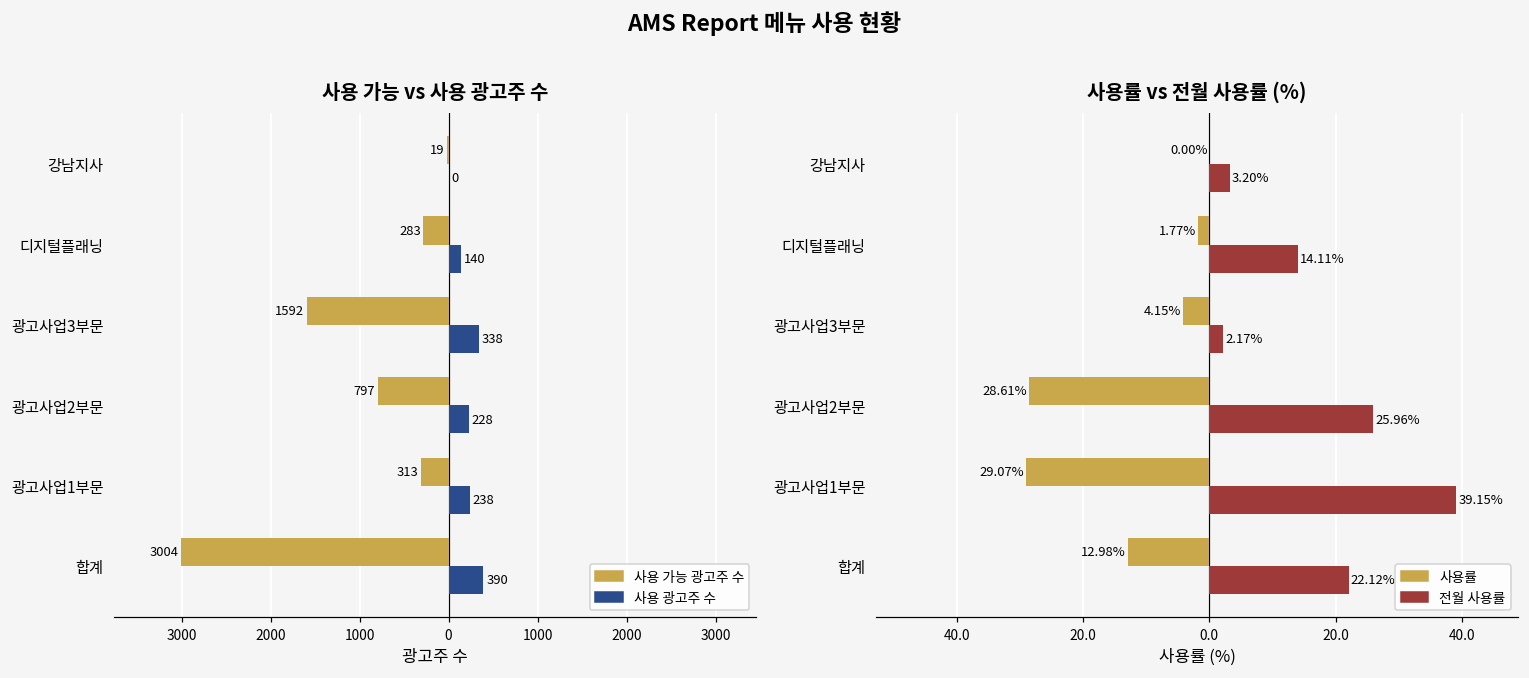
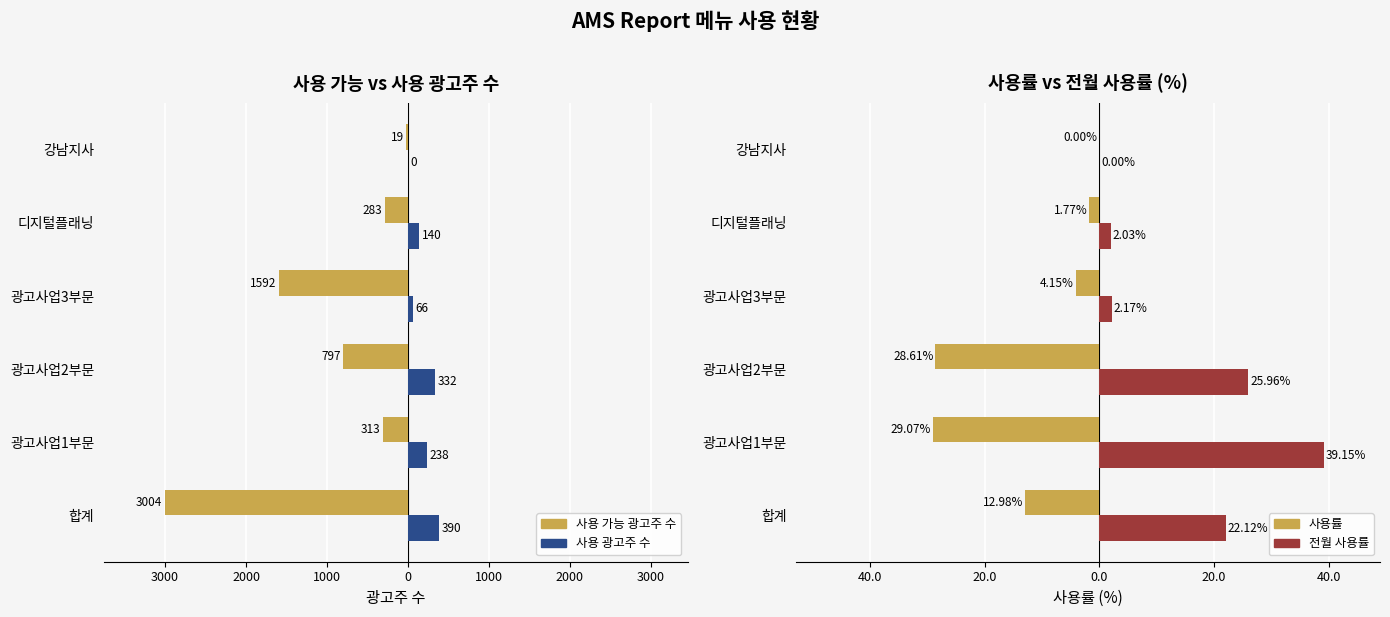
사용 가능 vs 사용 광고주 수, 사용 광고주 수, 광고사업3부문: 338 -> 66
사용 가능 vs 사용 광고주 수, 사용 광고주 수, 광고사업2부문: 228 -> 332
사용률 vs 전월 사용률 (%), 전월 사용률, 강남지사: 3.20% -> 0.00%
사용률 vs 전월 사용률 (%), 전월 사용률, 디지털플래닝: 14.11% -> 2.03%
